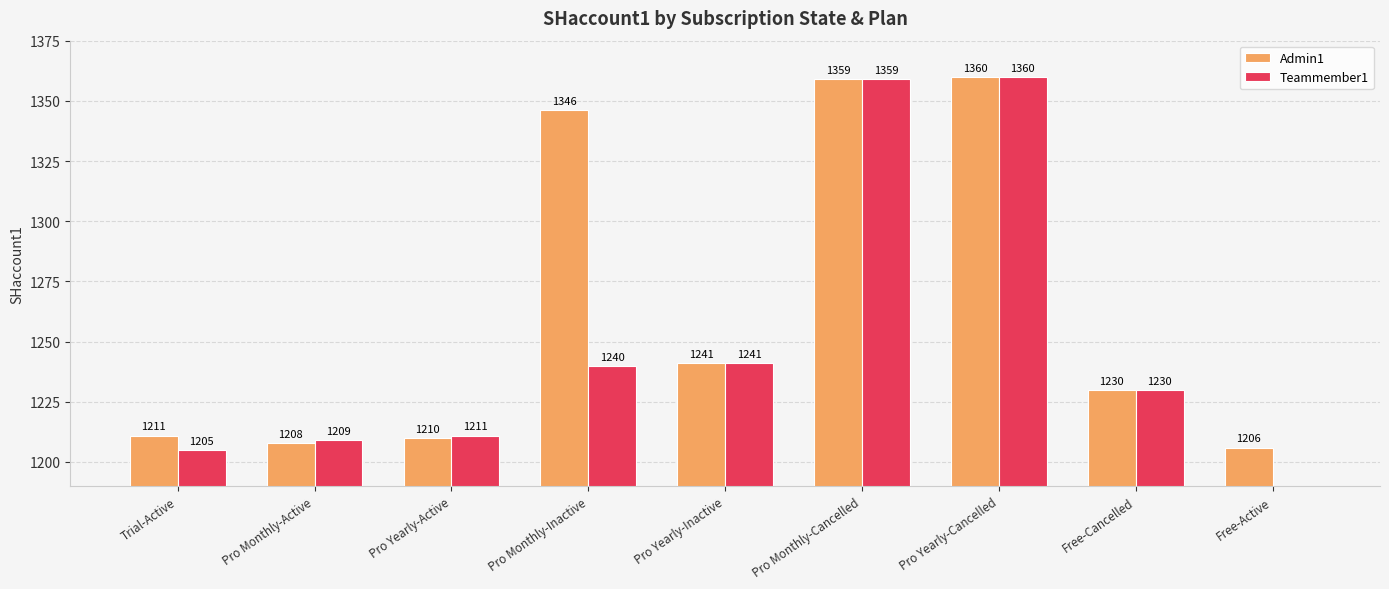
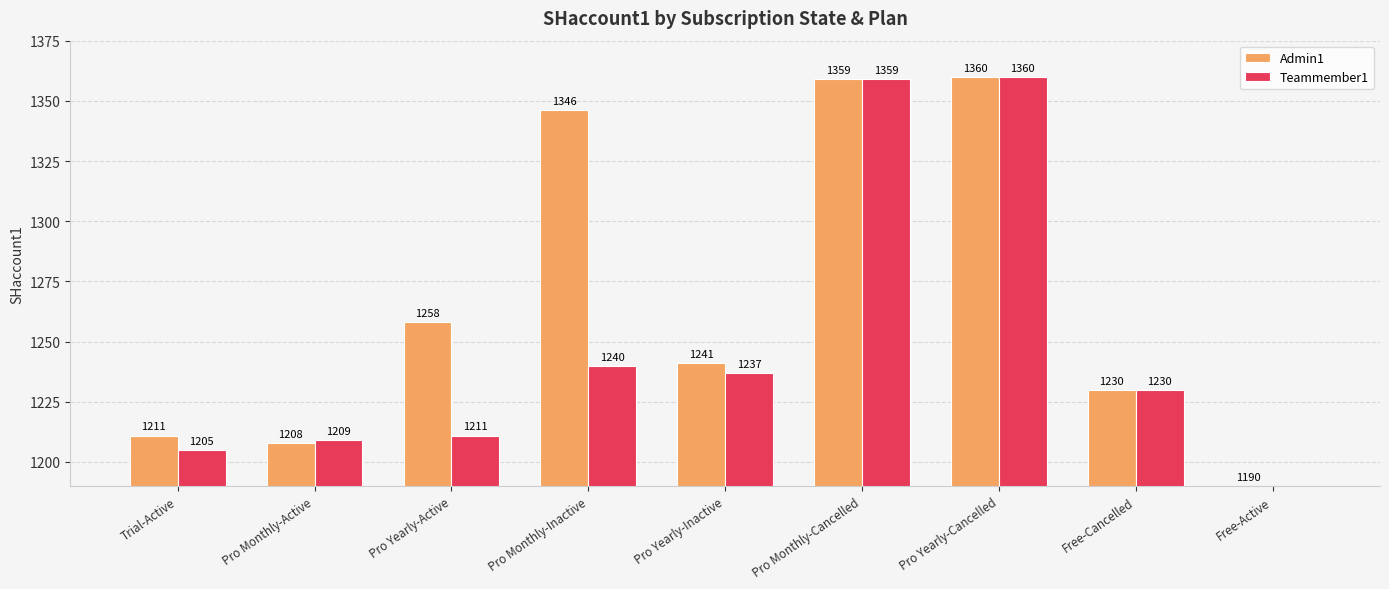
Admin1, Pro Yearly-Active: 1210 -> 1258
Teammember1, Pro Yearly-Inactive: 1241 -> 1237
Admin1, Free-Active: 1206 -> 1190
